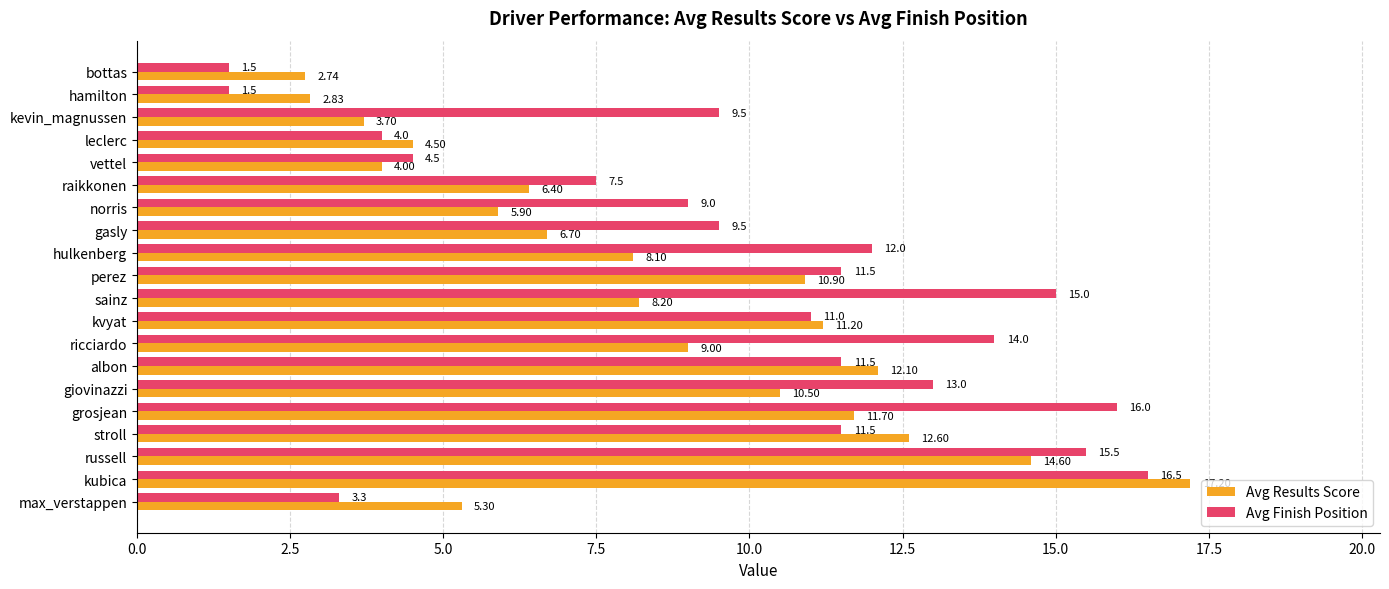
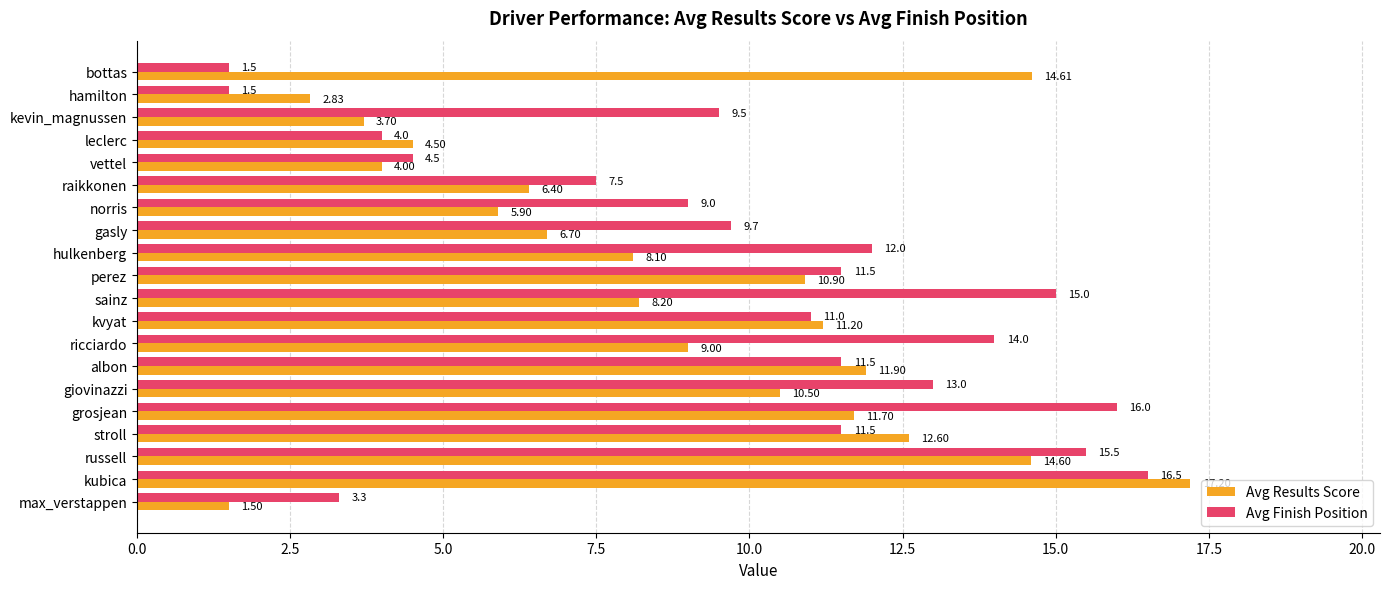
Avg Results Score, bottas: 2.74 -> 14.61
Avg Finish Position, gasly: 9.5 -> 9.7
Avg Results Score, albon: 12.10 -> 11.90
Avg Results Score, max_verstappen: 5.30 -> 1.50
